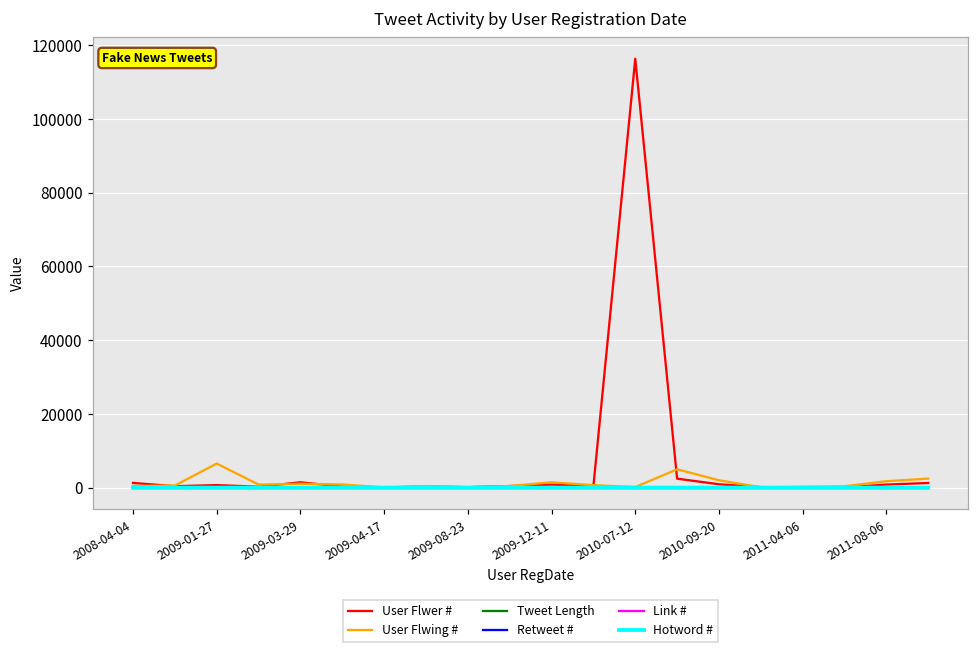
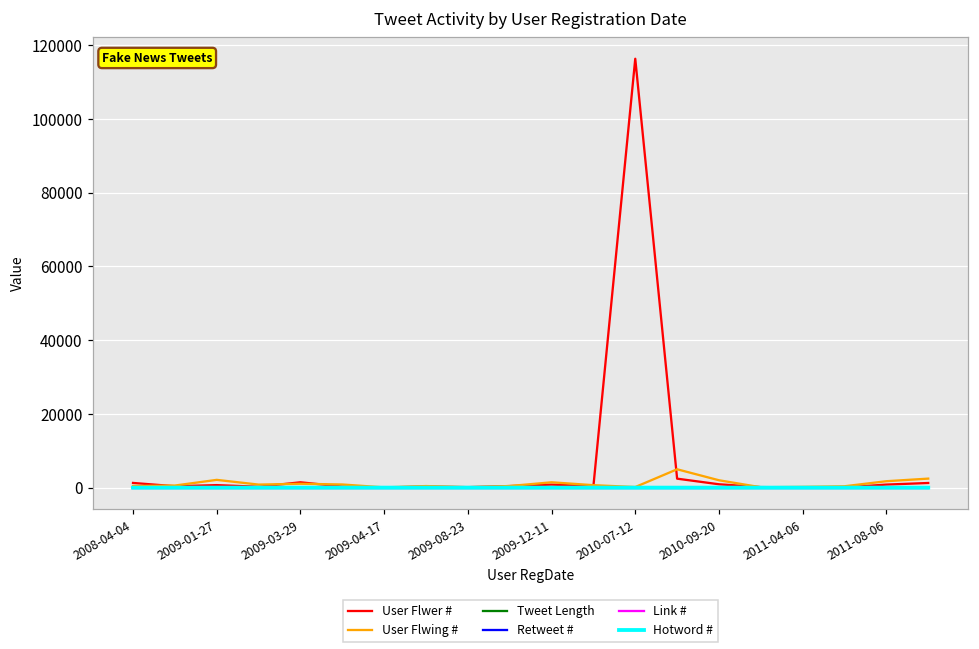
User Flwing #, 2009-01-27: 7000 -> 2000
